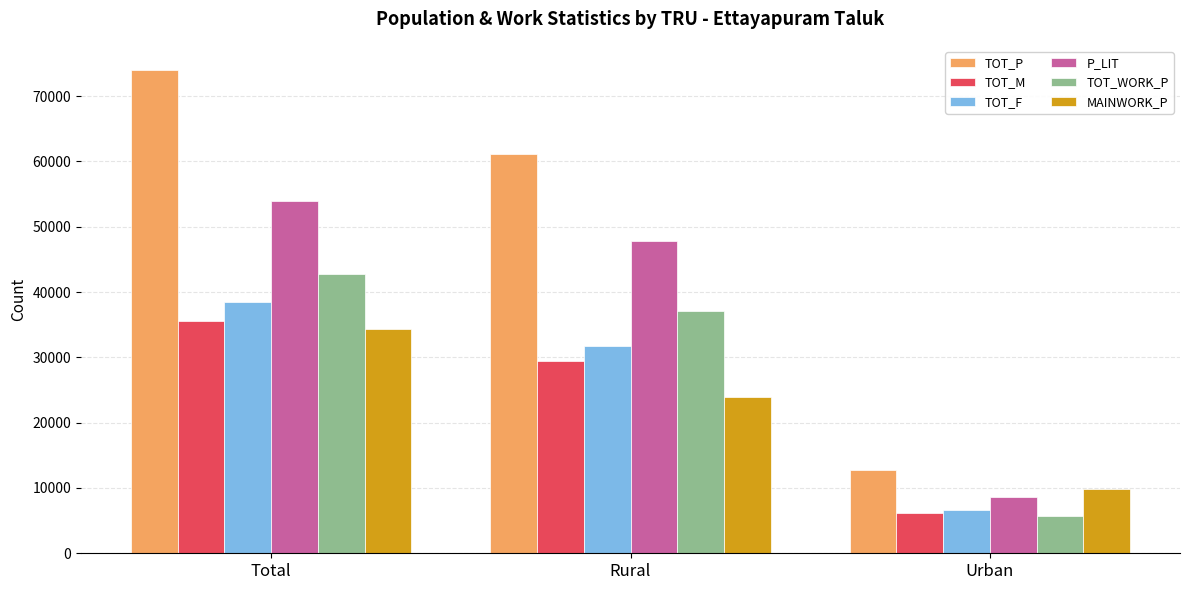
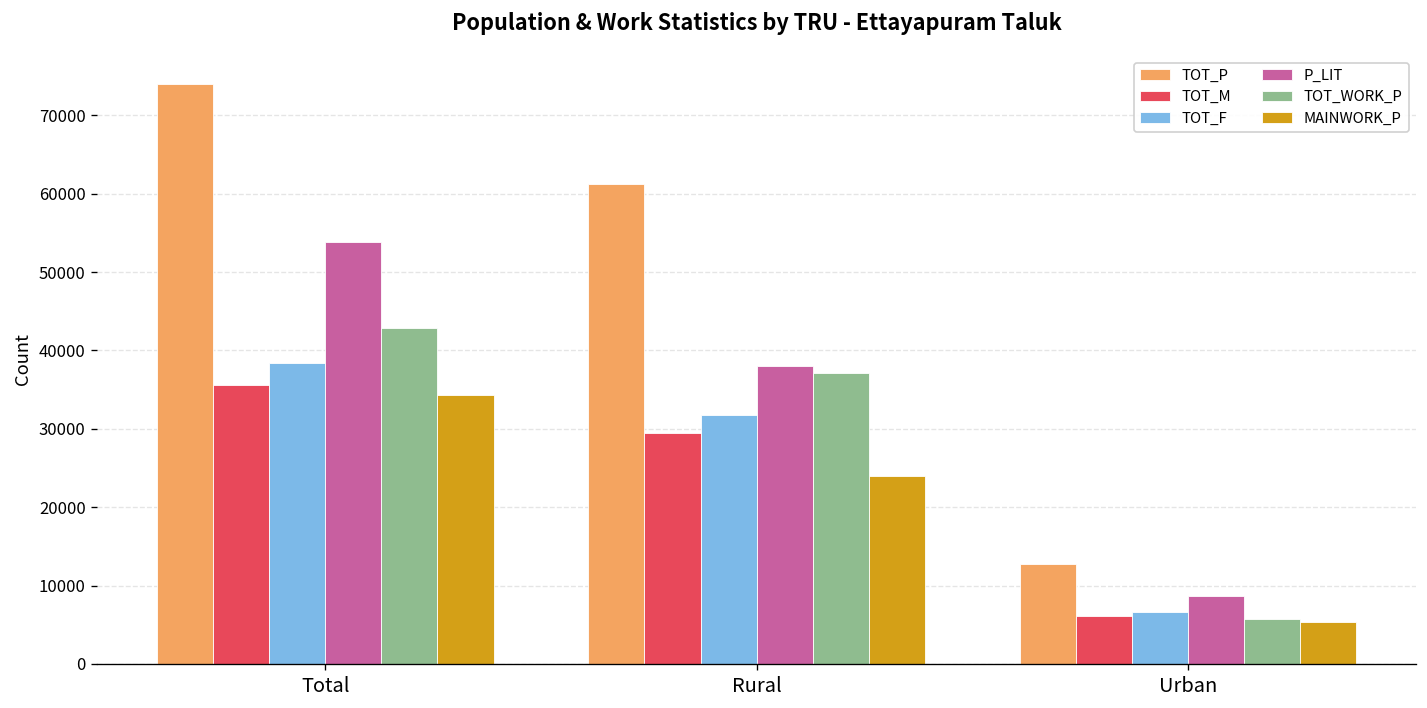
P_LIT, Rural: 48000 -> 38000
MAINWORK_P, Urban: 10000 -> 5000
